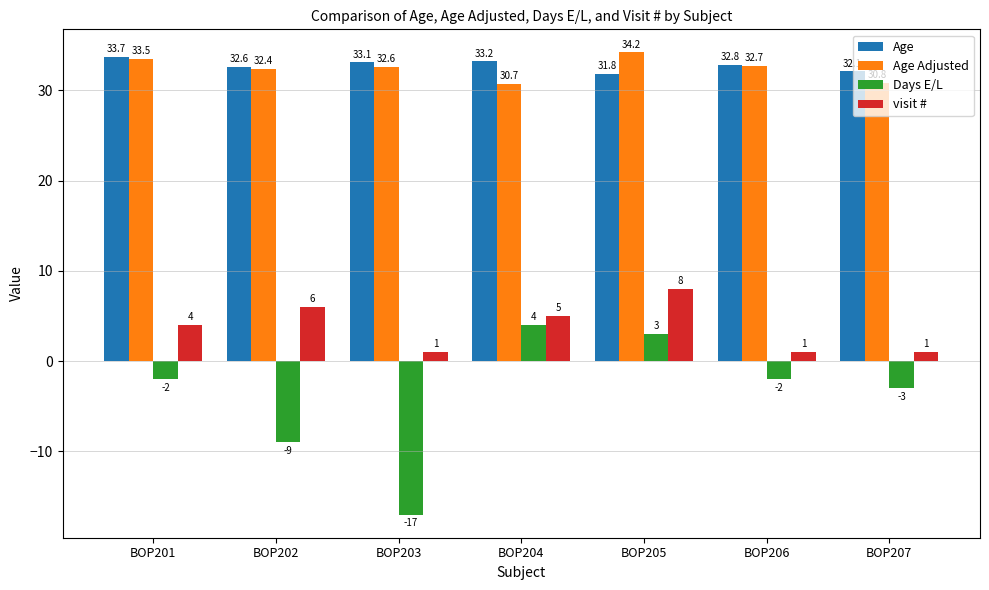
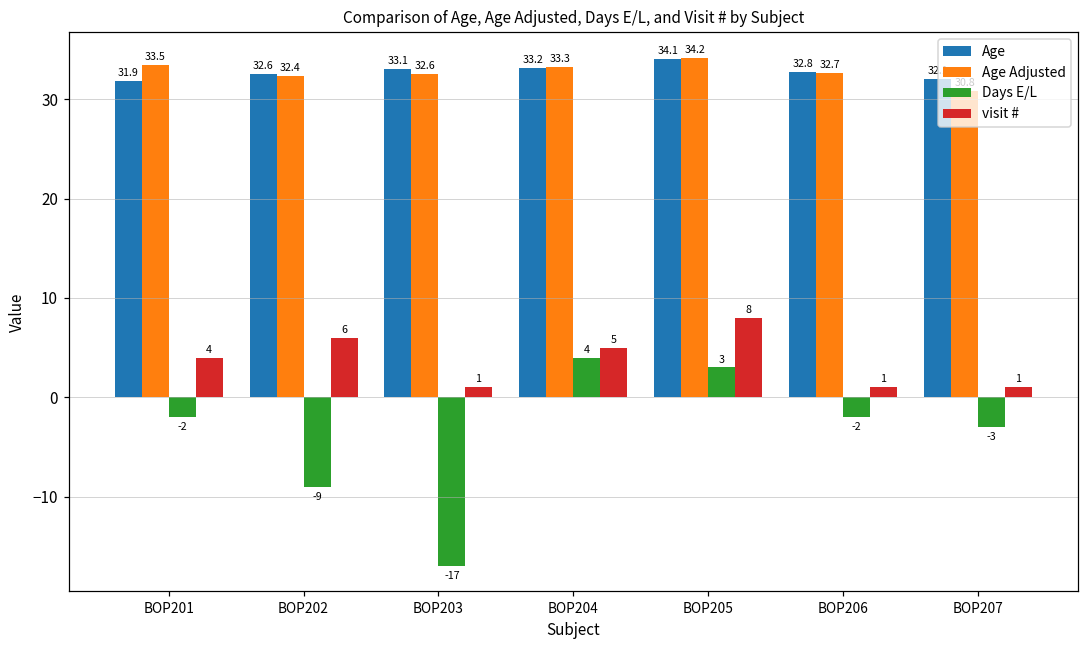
Age, BOP201: 33.7 -> 31.9
Age Adjusted, BOP204: 30.7 -> 33.3
Age, BOP205: 31.8 -> 34.1
